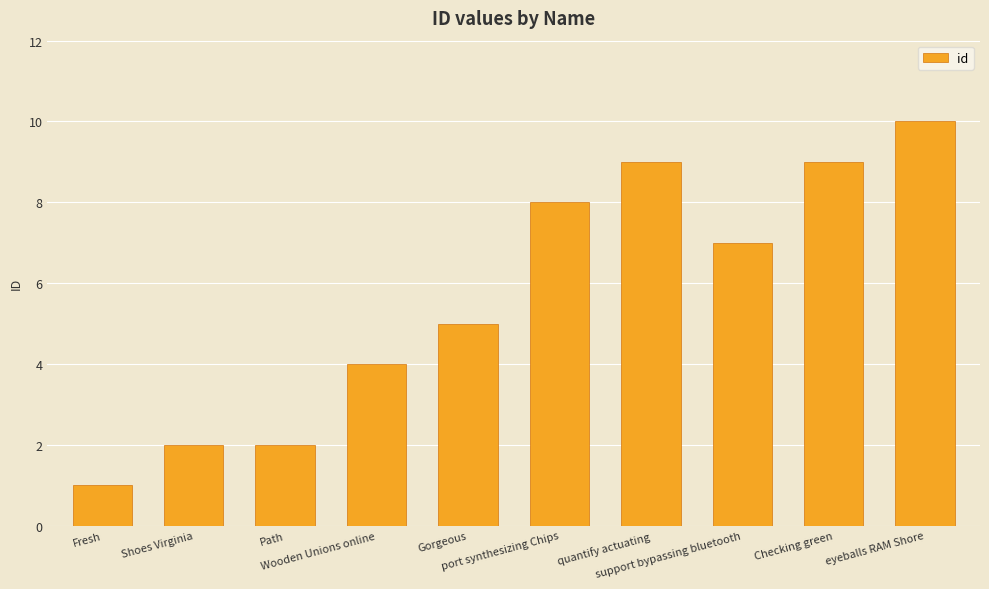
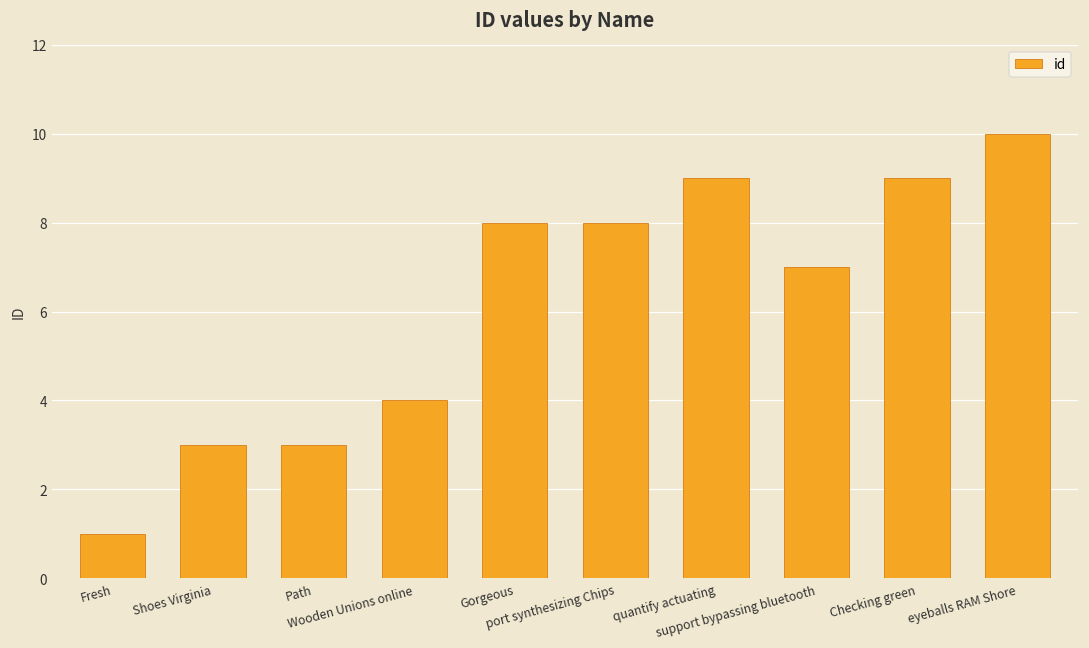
Shoes Virginia: 2 -> 3
Path: 2 -> 3
Gorgeous: 5 -> 8
